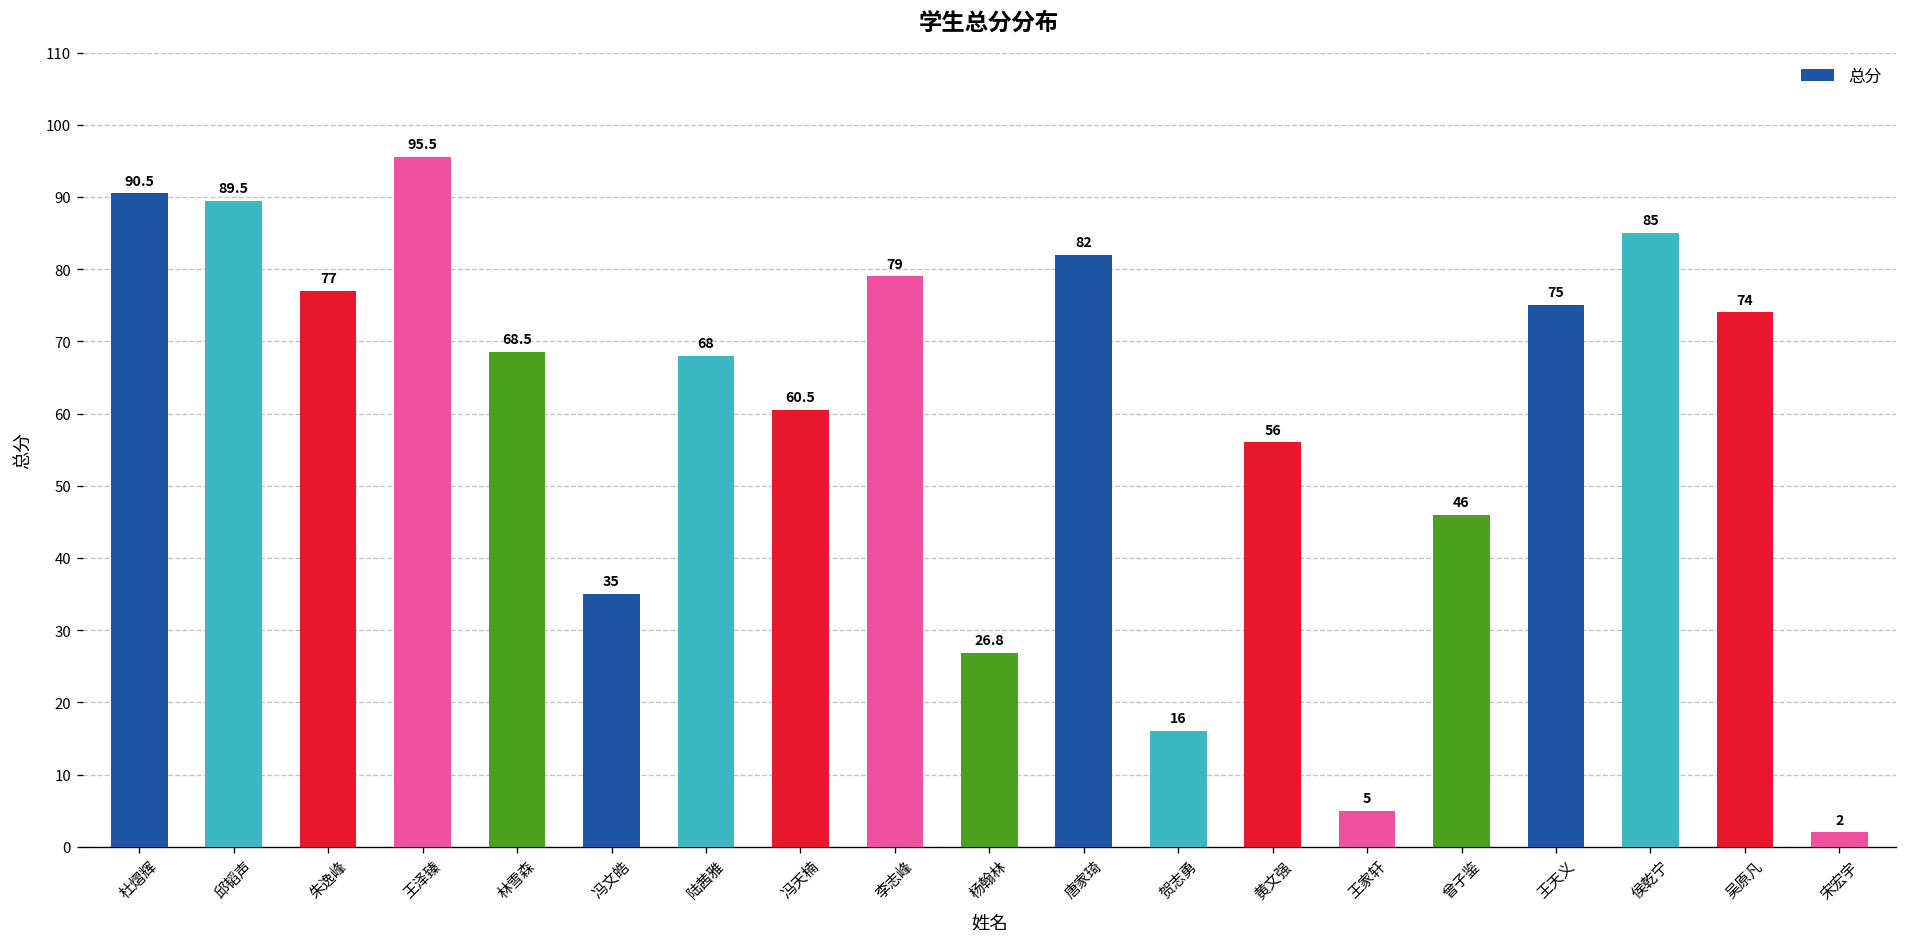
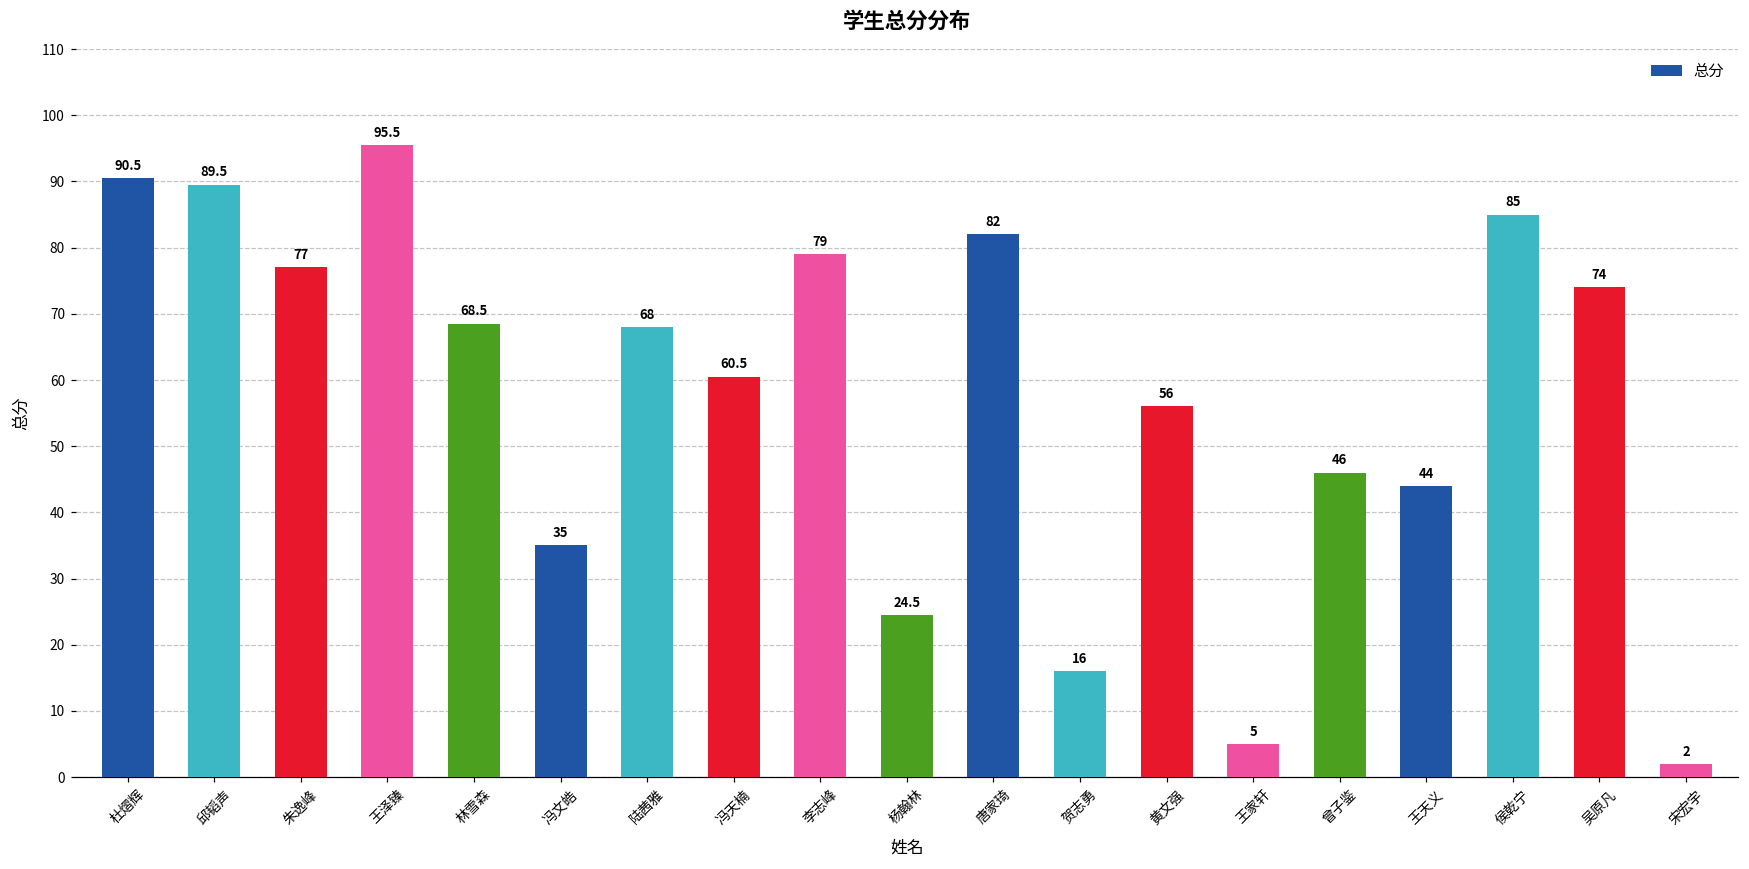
杨翰林: 26.8 -> 24.5
王天义: 75 -> 44
